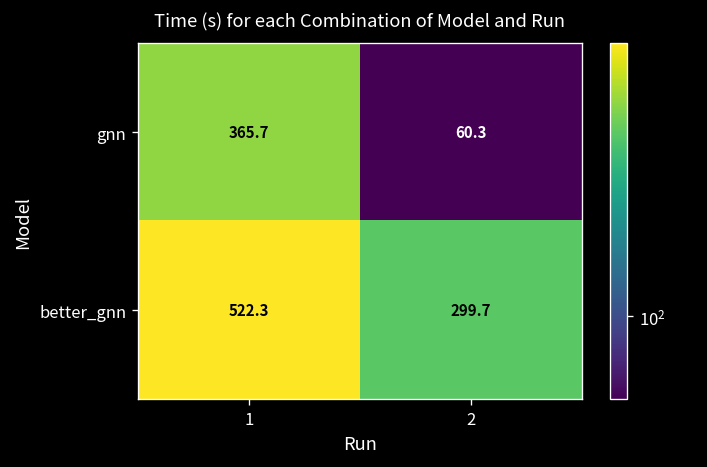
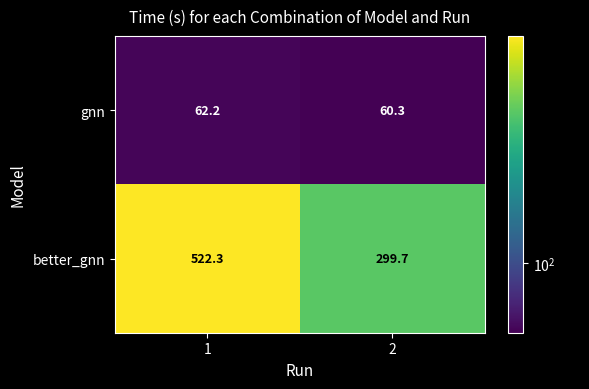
gnn, 1: 365.7 -> 62.2
